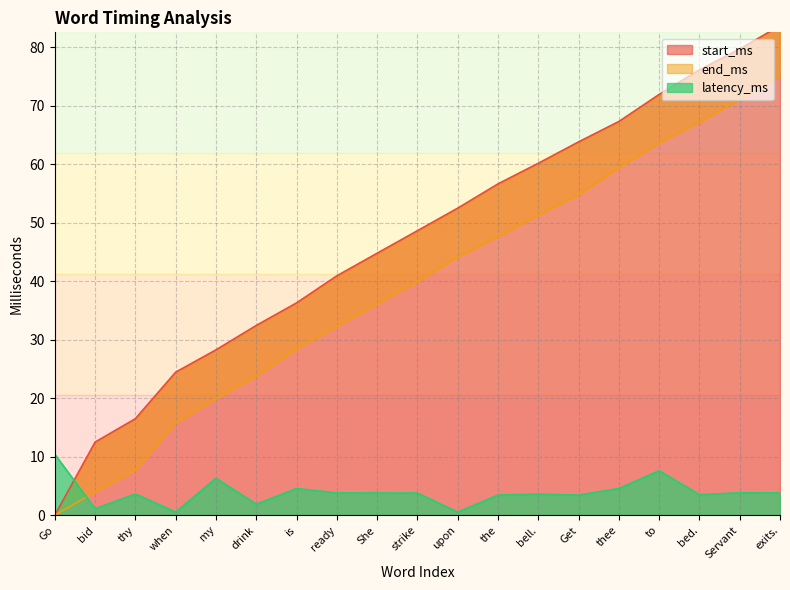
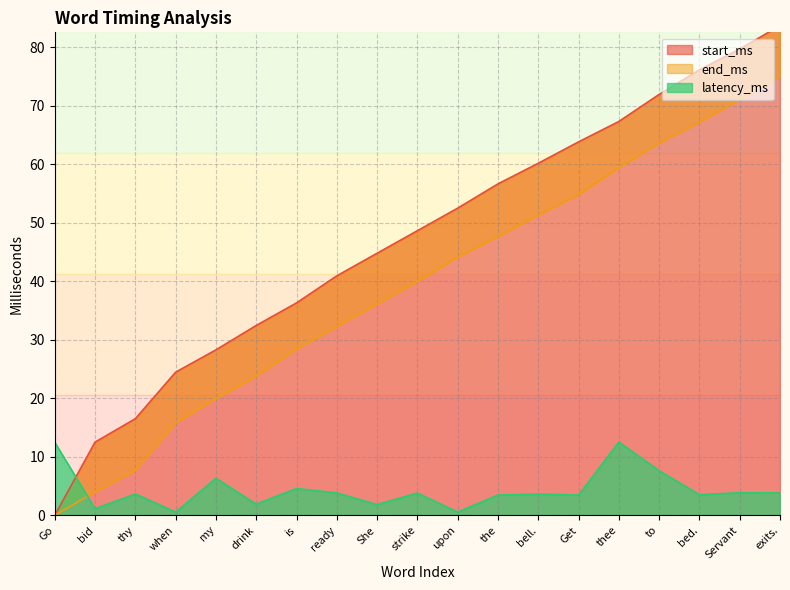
latency_ms, Go: 10 -> 12
latency_ms, She: 4 -> 2
latency_ms, thee: 5 -> 13
